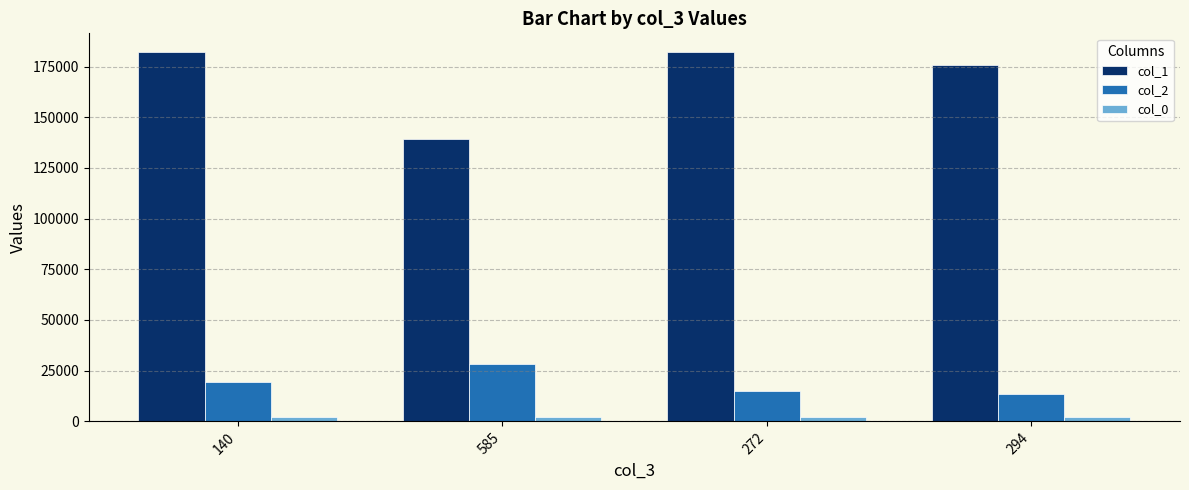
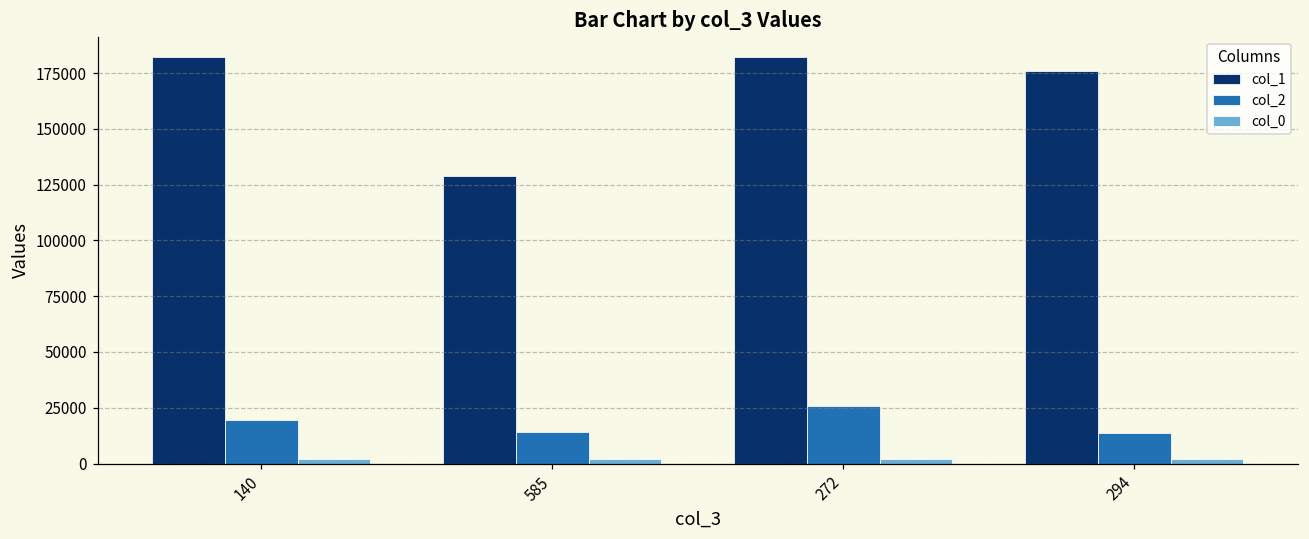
col_1, 585: 139000 -> 129000
col_2, 585: 28000 -> 14000
col_2, 272: 15000 -> 26000
